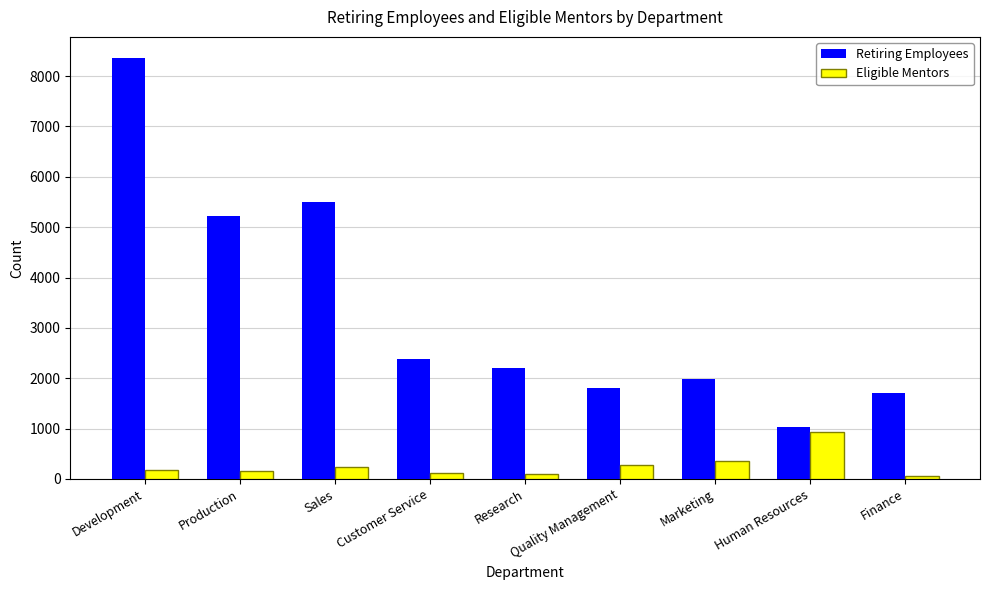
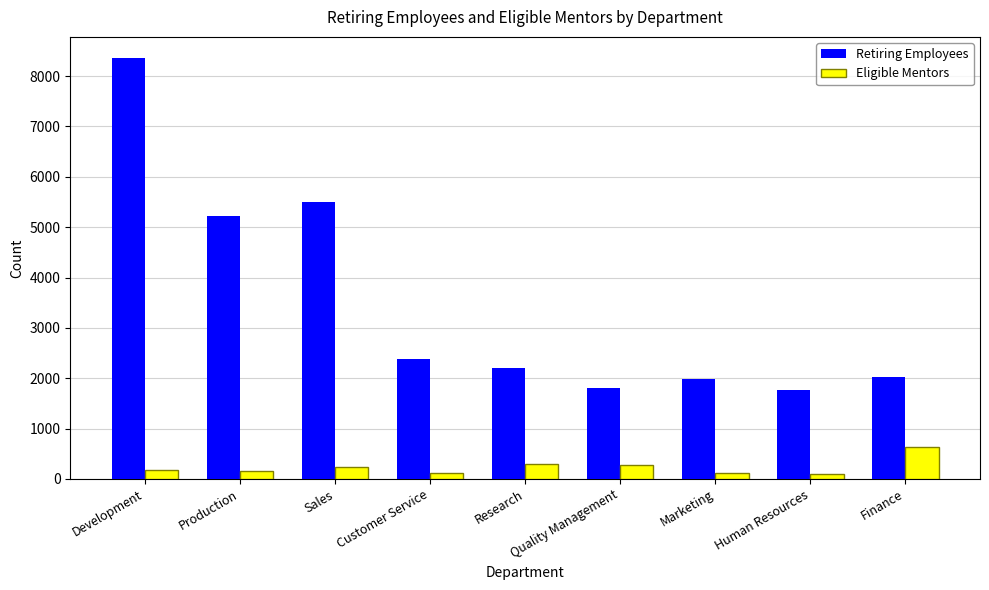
Eligible Mentors, Research: 100 -> 300
Eligible Mentors, Marketing: 400 -> 100
Retiring Employees, Human Resources: 1000 -> 1800
Eligible Mentors, Human Resources: 900 -> 100
Retiring Employees, Finance: 1700 -> 2000
Eligible Mentors, Finance: 100 -> 600
